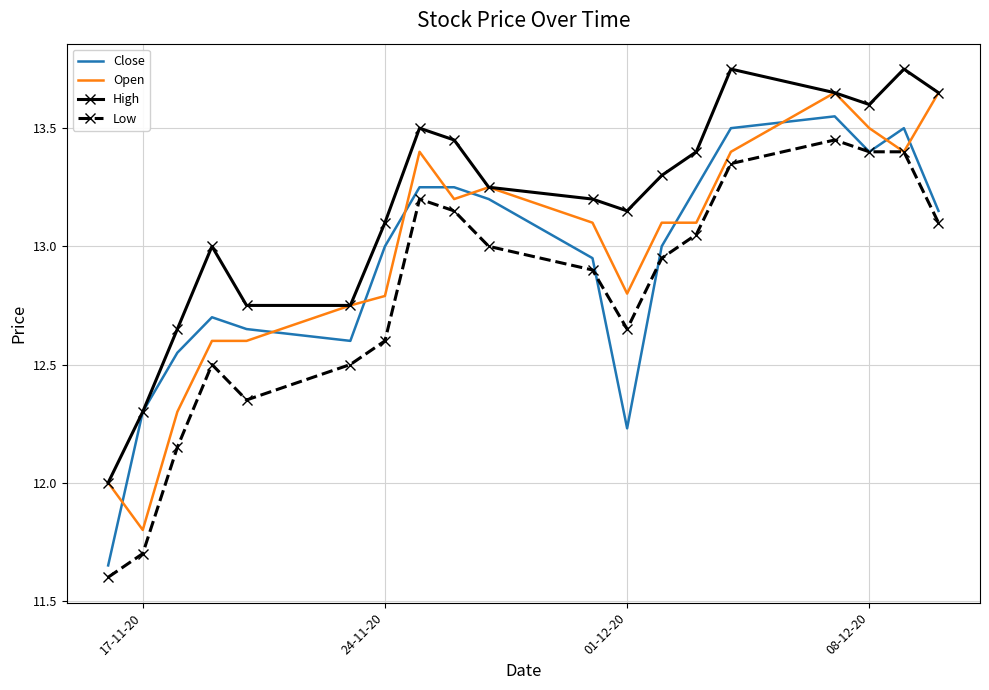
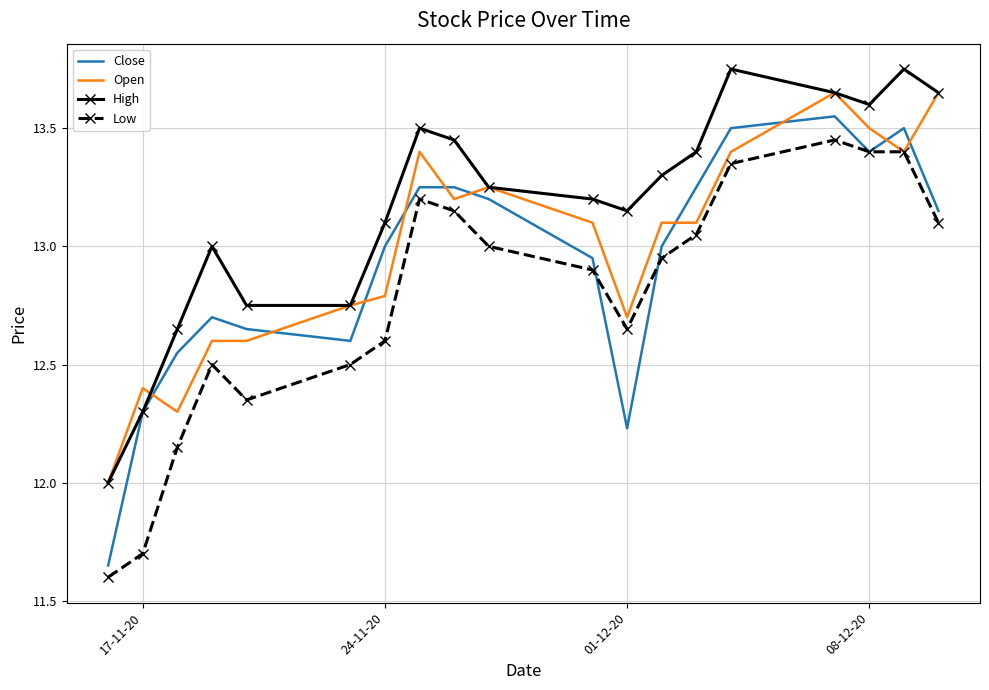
Open, 17-11-20: 11.8 -> 12.4
Open, 01-12-20: 12.8 -> 12.7
